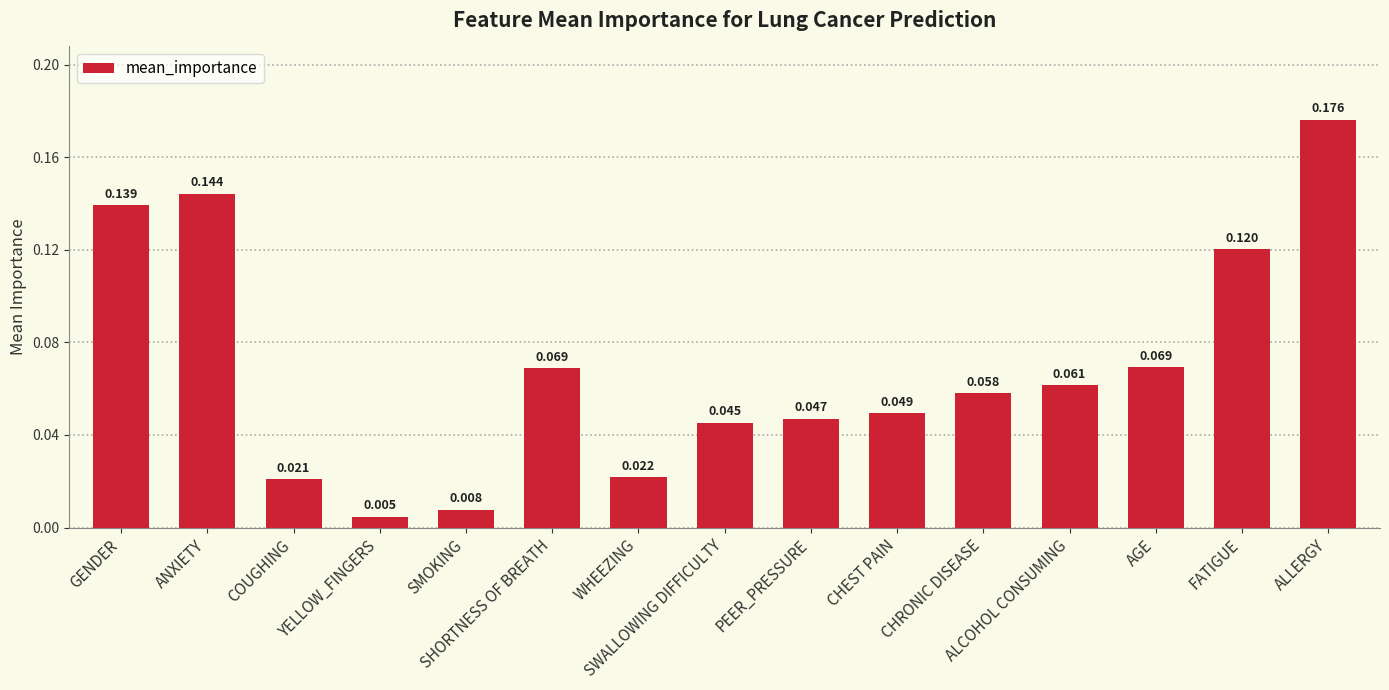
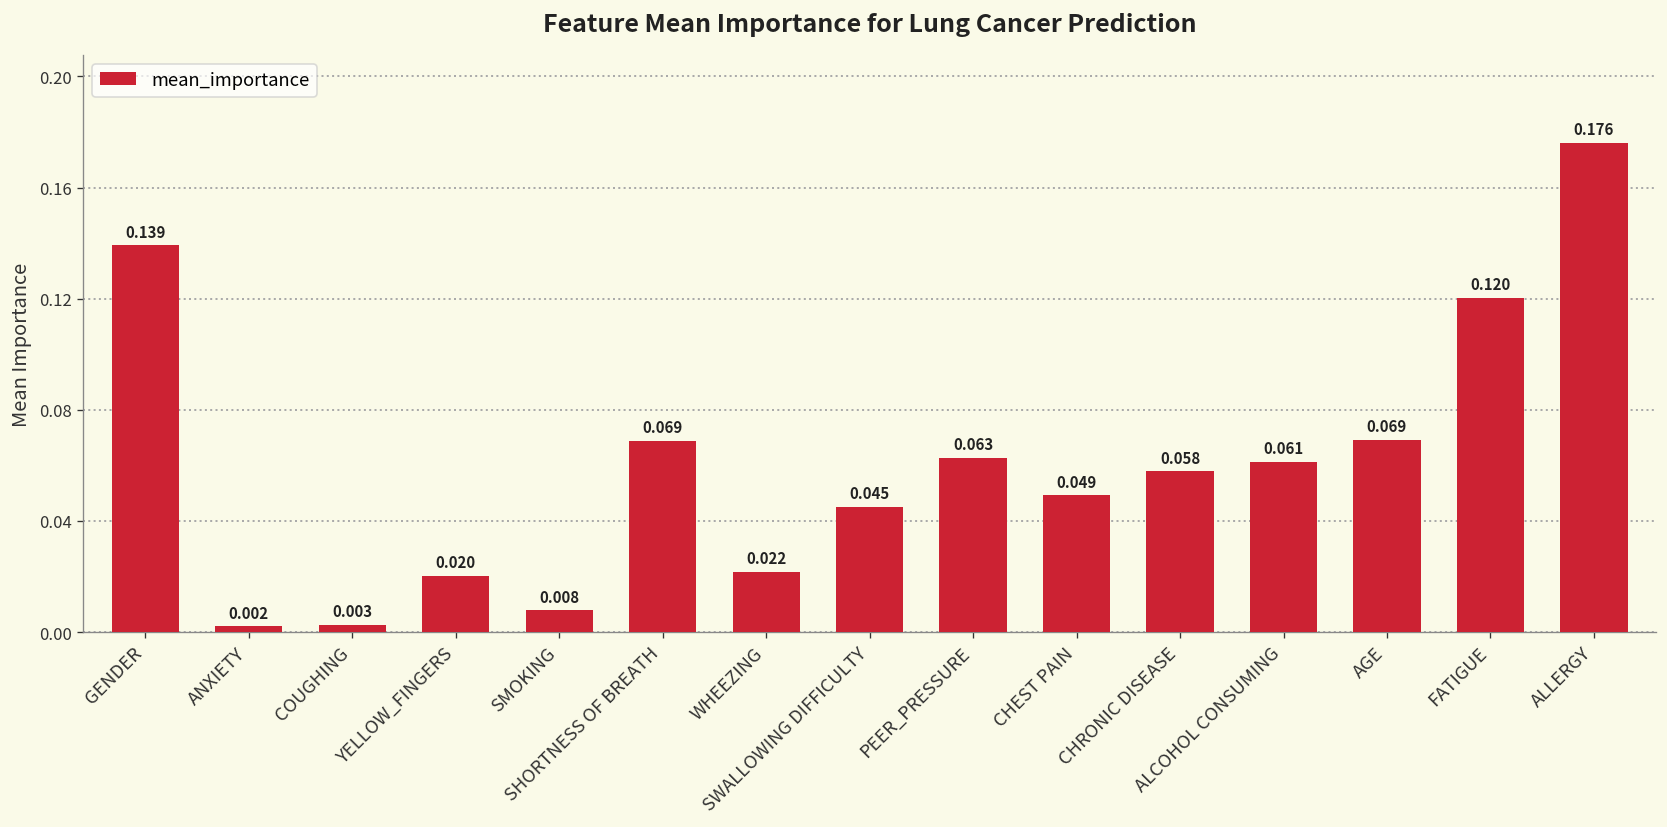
ANXIETY: 0.144 -> 0.002
COUGHING: 0.021 -> 0.003
YELLOW_FINGERS: 0.005 -> 0.020
PEER_PRESSURE: 0.047 -> 0.063
